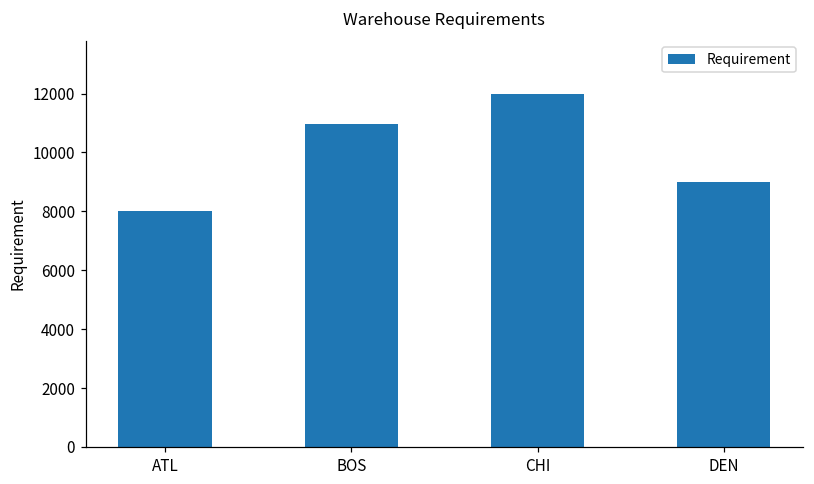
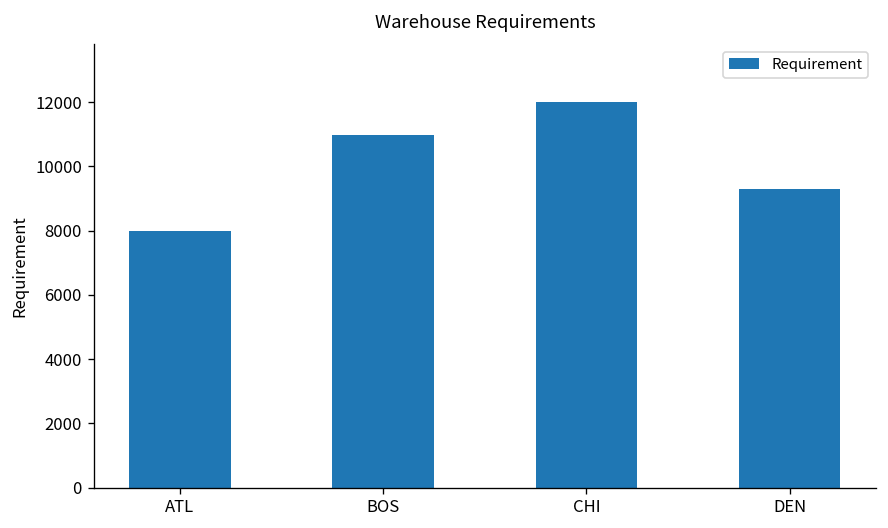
DEN: 9000 -> 9300
